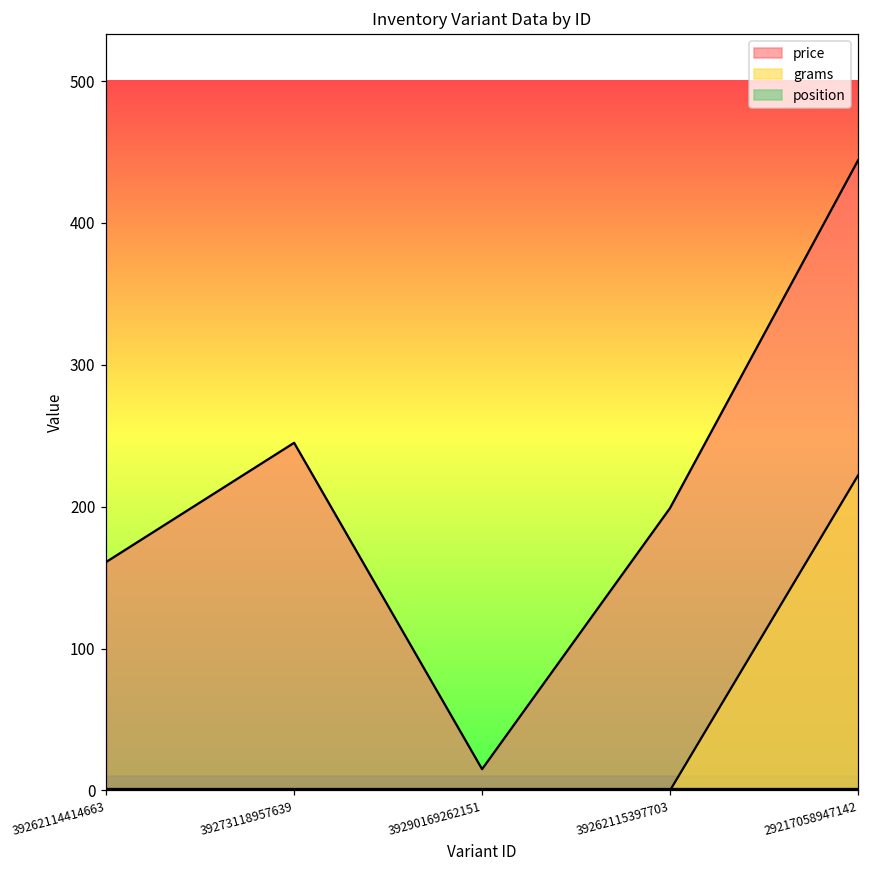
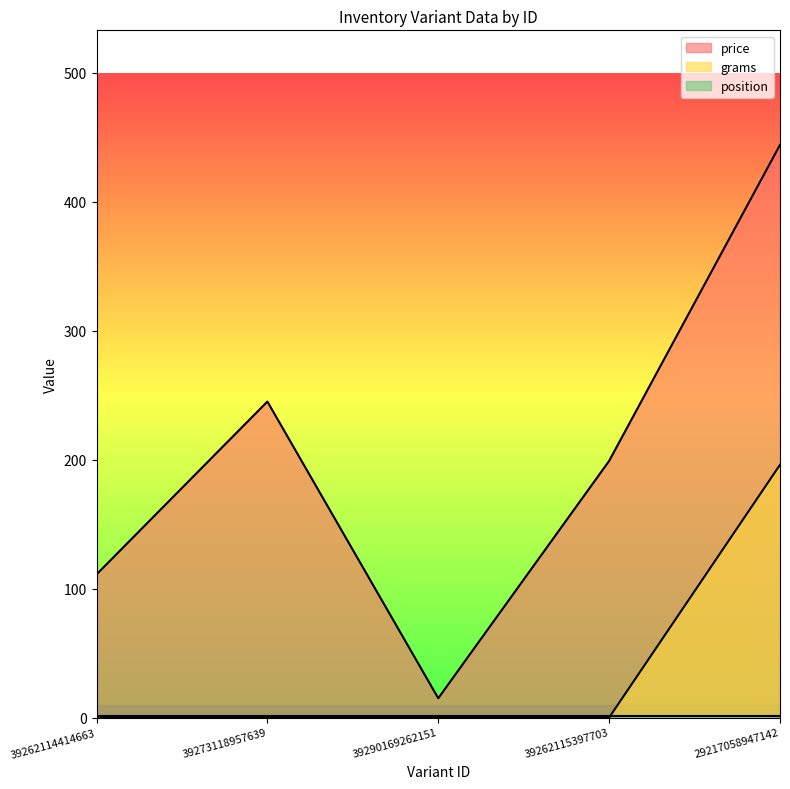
price, 39262114414663: 161 -> 111
grams, 29217058947142: 222 -> 196
